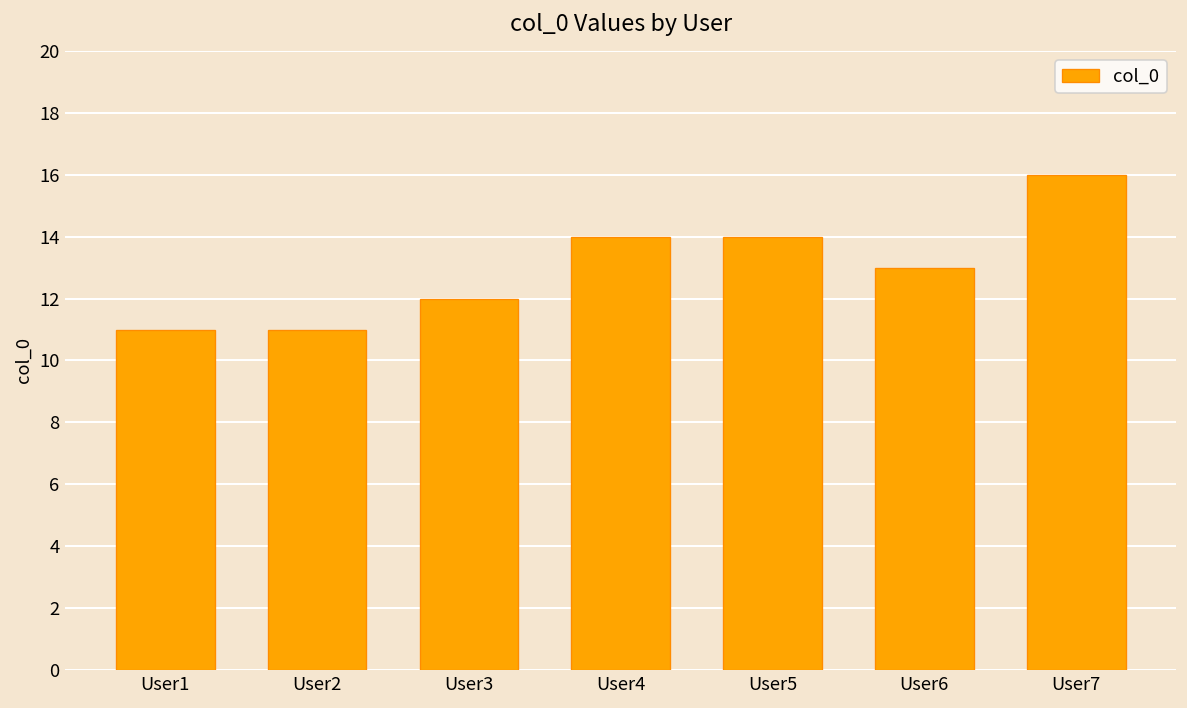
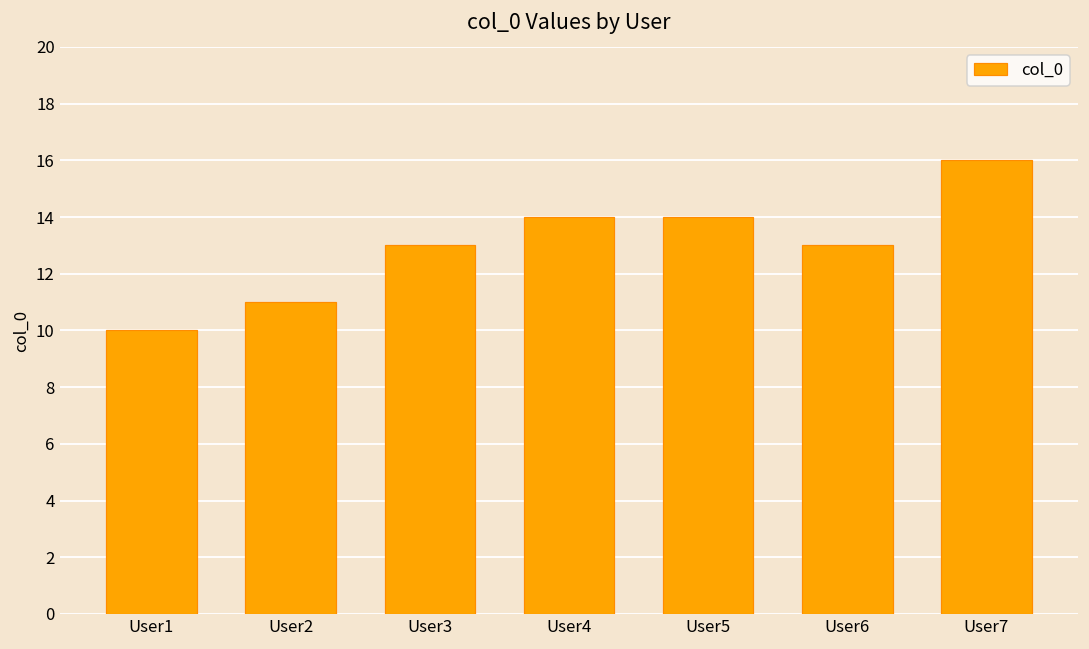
User1: 11 -> 10
User3: 12 -> 13
